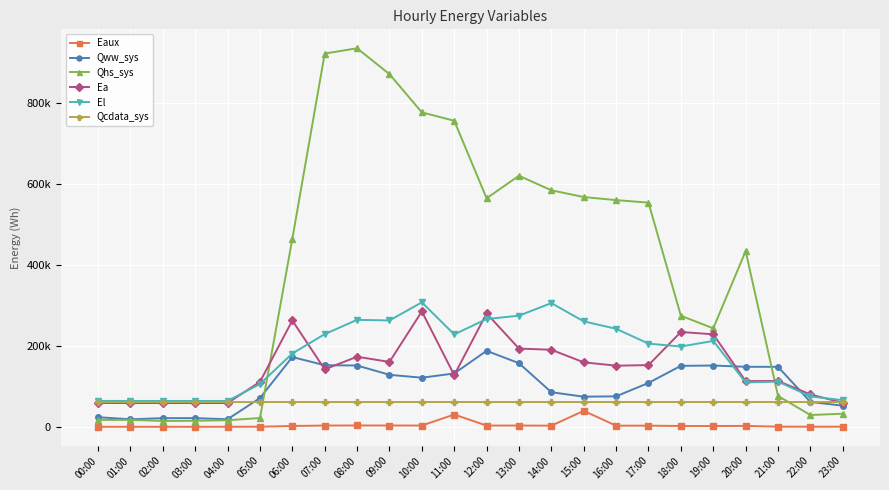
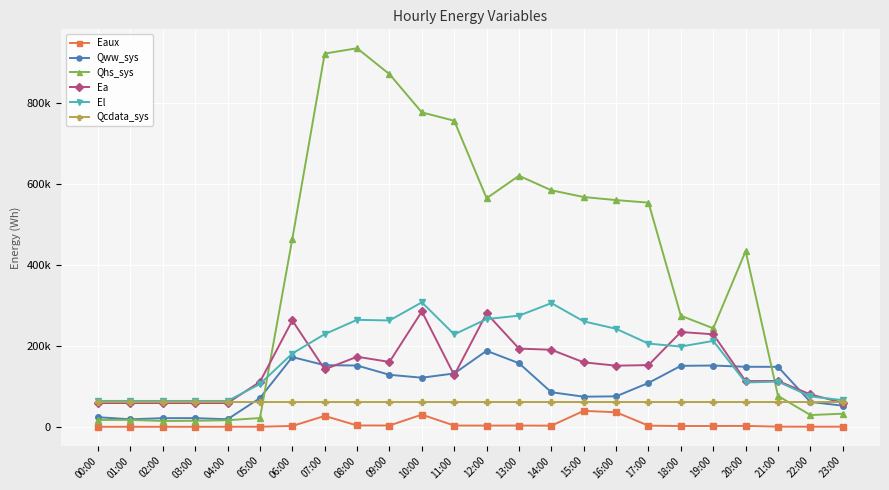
Eaux, 07:00: 0 -> 30000
Eaux, 10:00: 0 -> 30000
Eaux, 11:00: 30000 -> 0
Eaux, 16:00: 0 -> 40000
